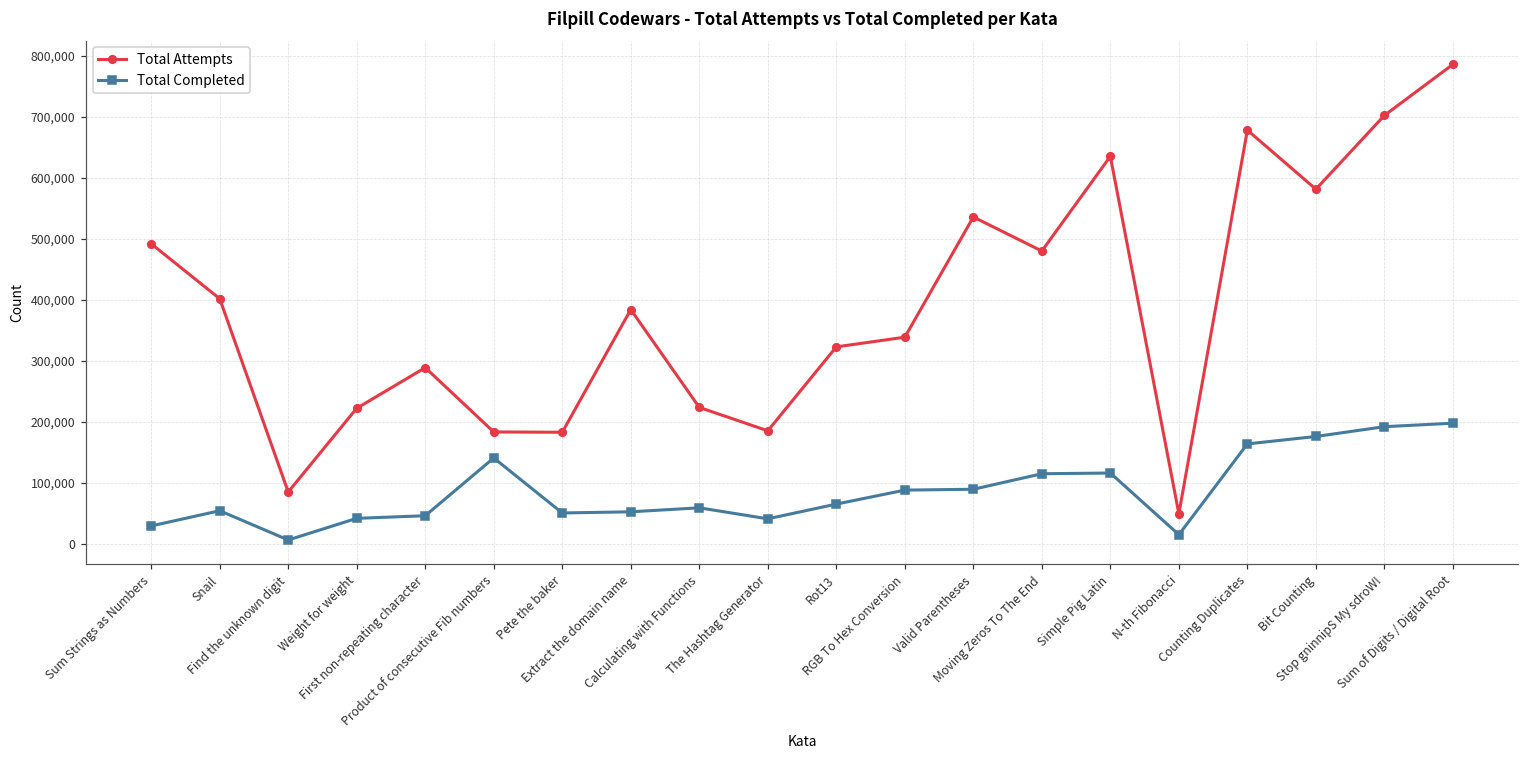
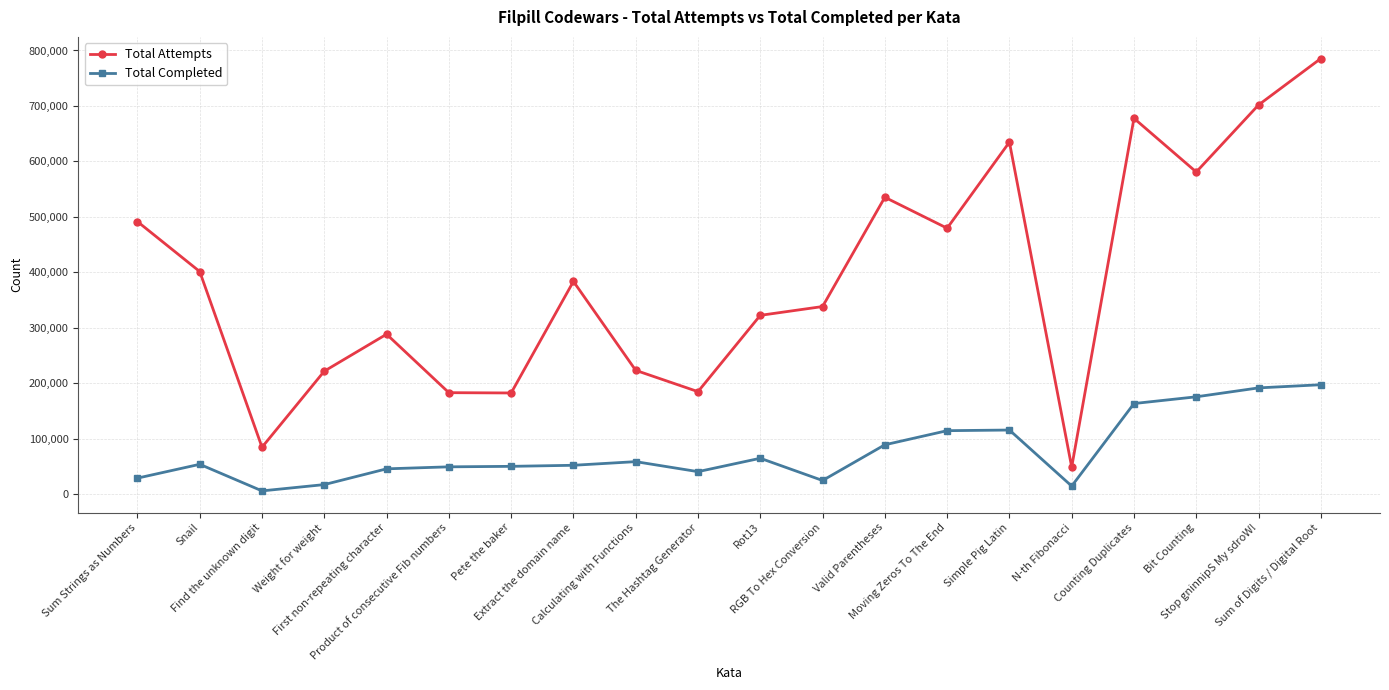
Total Completed, Weight for weight: 40,000 -> 20,000
Total Completed, Product of consecutive Fib numbers: 140,000 -> 50,000
Total Completed, RGB To Hex Conversion: 90,000 -> 20,000
